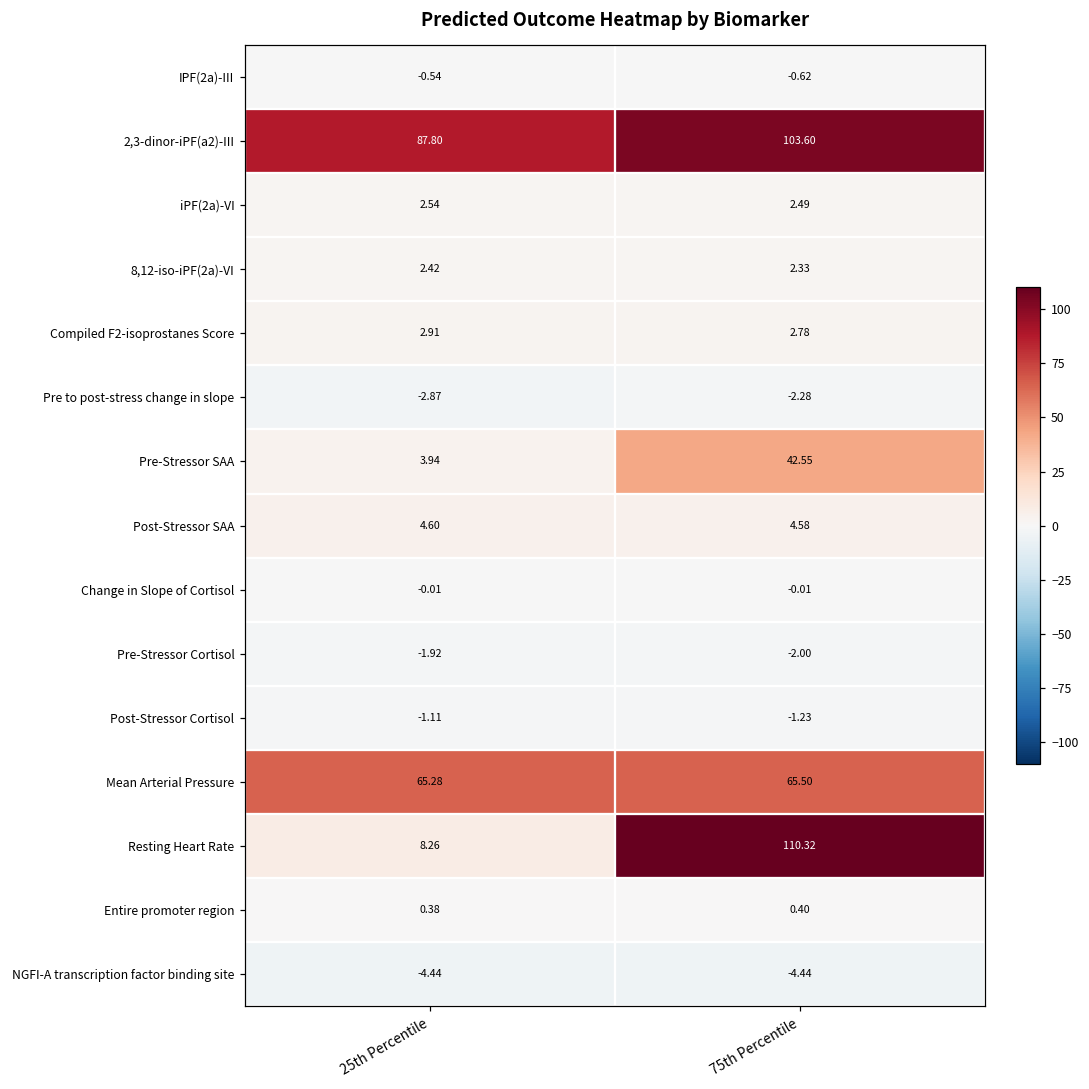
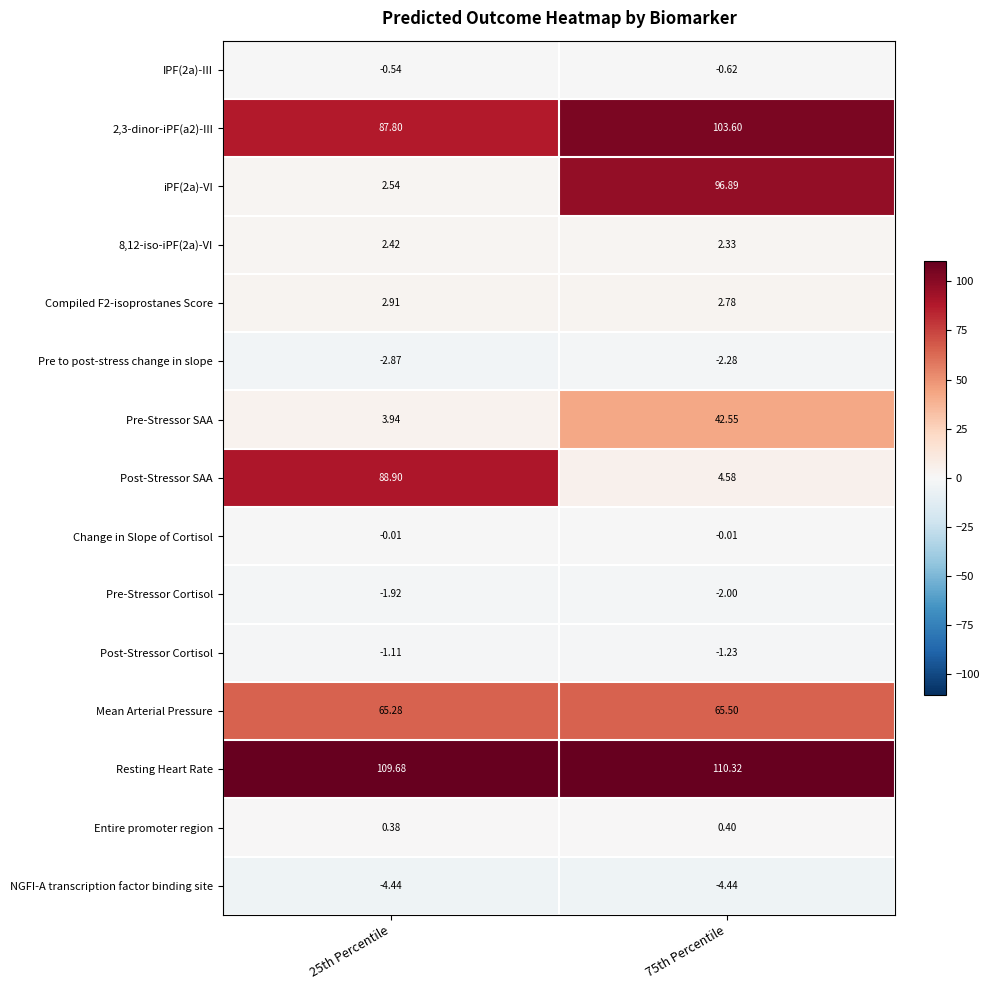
iPF(2a)-VI, 75th Percentile: 2.49 -> 96.89
Post-Stressor SAA, 25th Percentile: 4.60 -> 88.90
Resting Heart Rate, 25th Percentile: 8.26 -> 109.68
